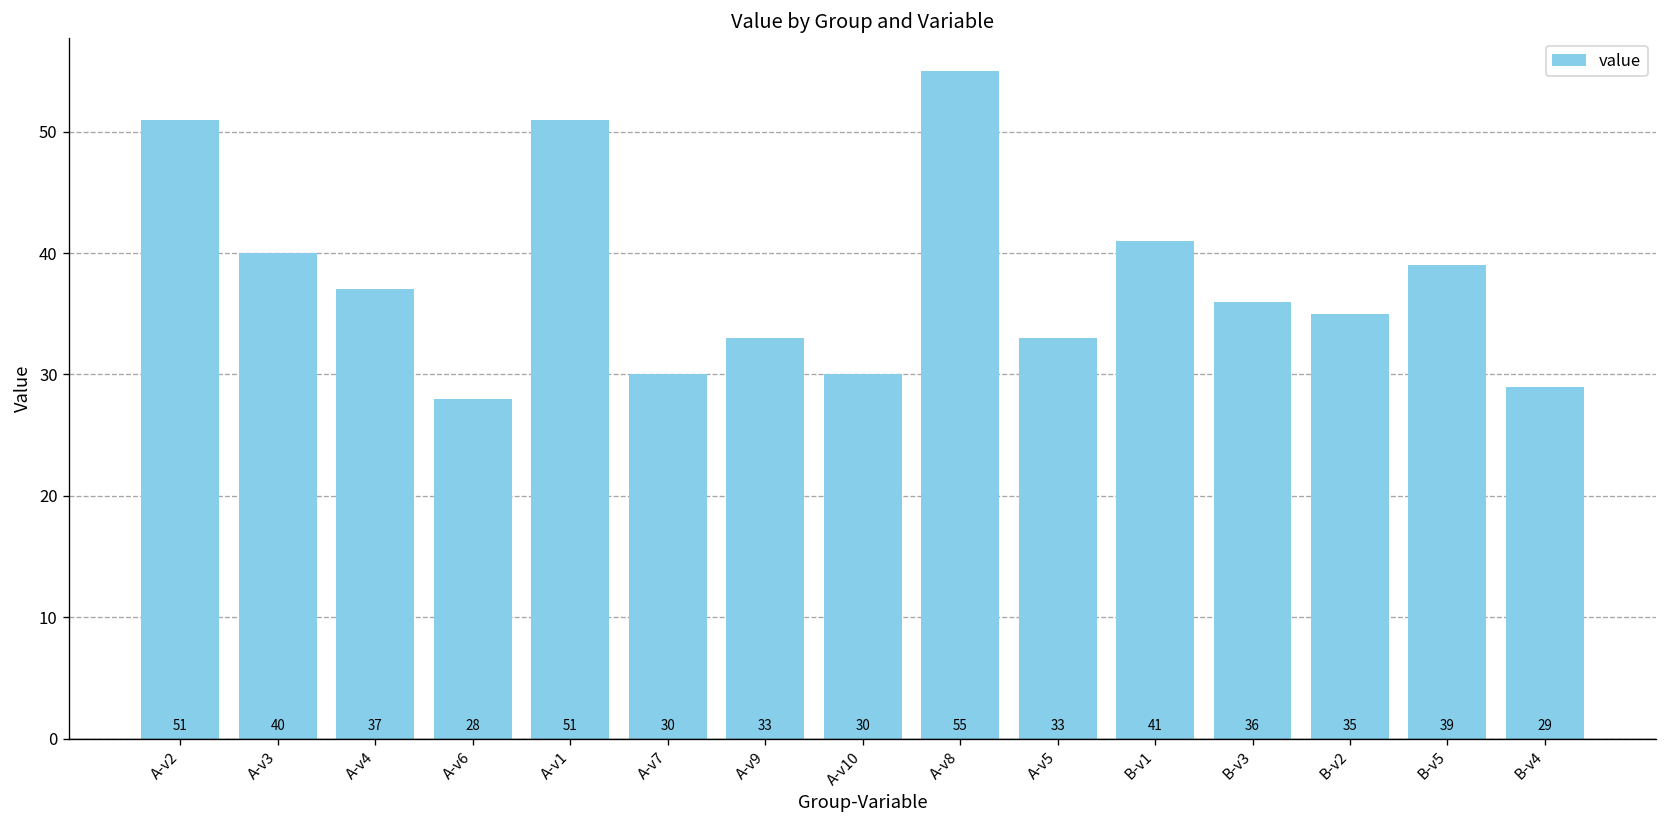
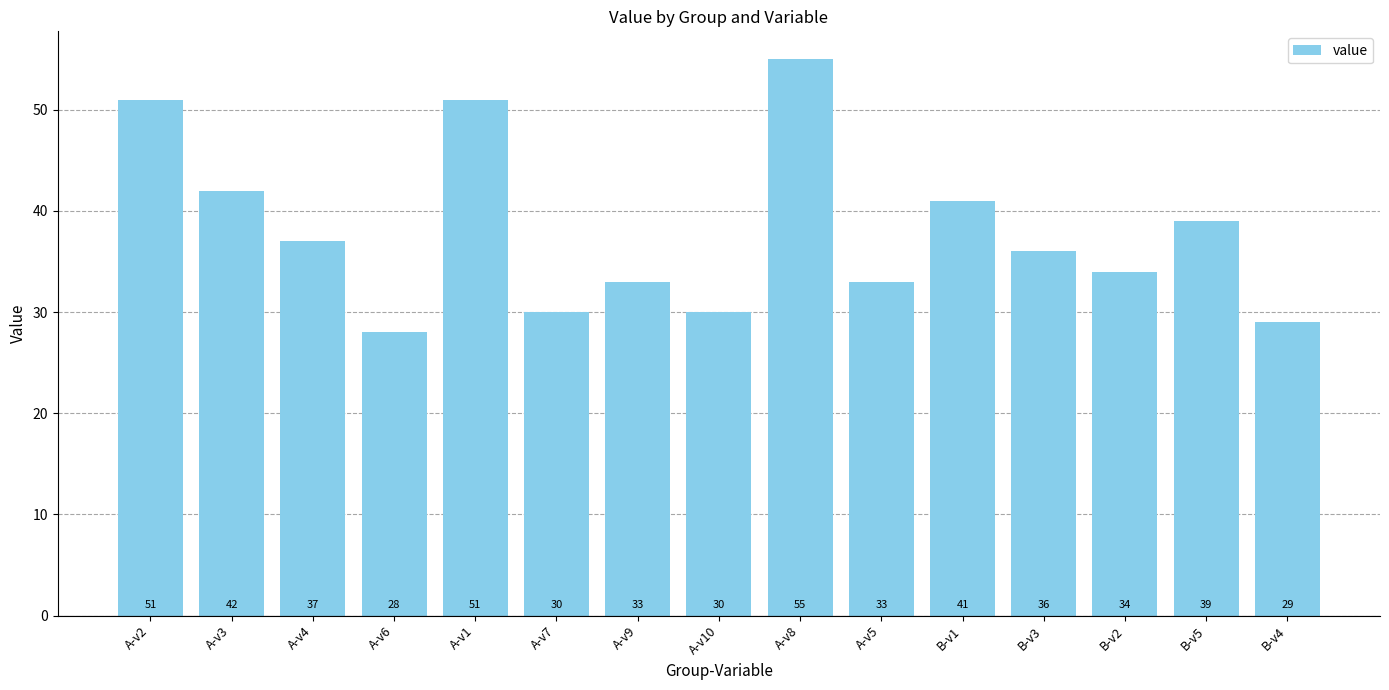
A-v3: 40 -> 42
B-v2: 35 -> 34
